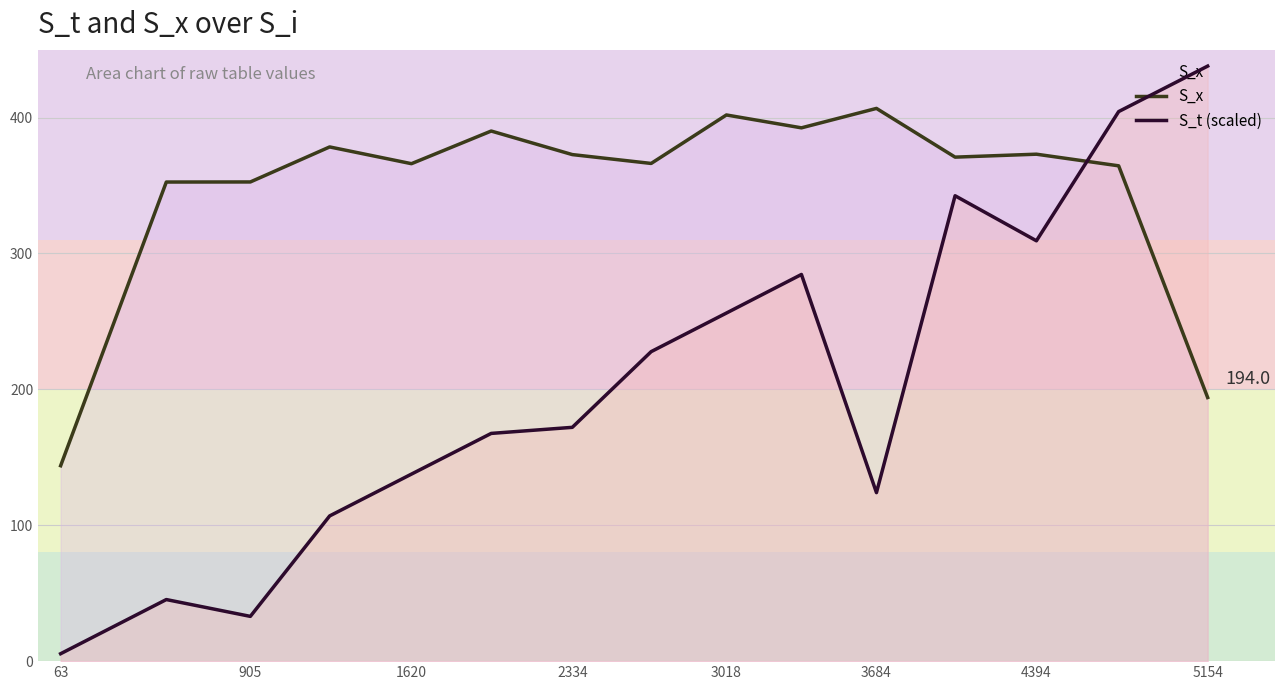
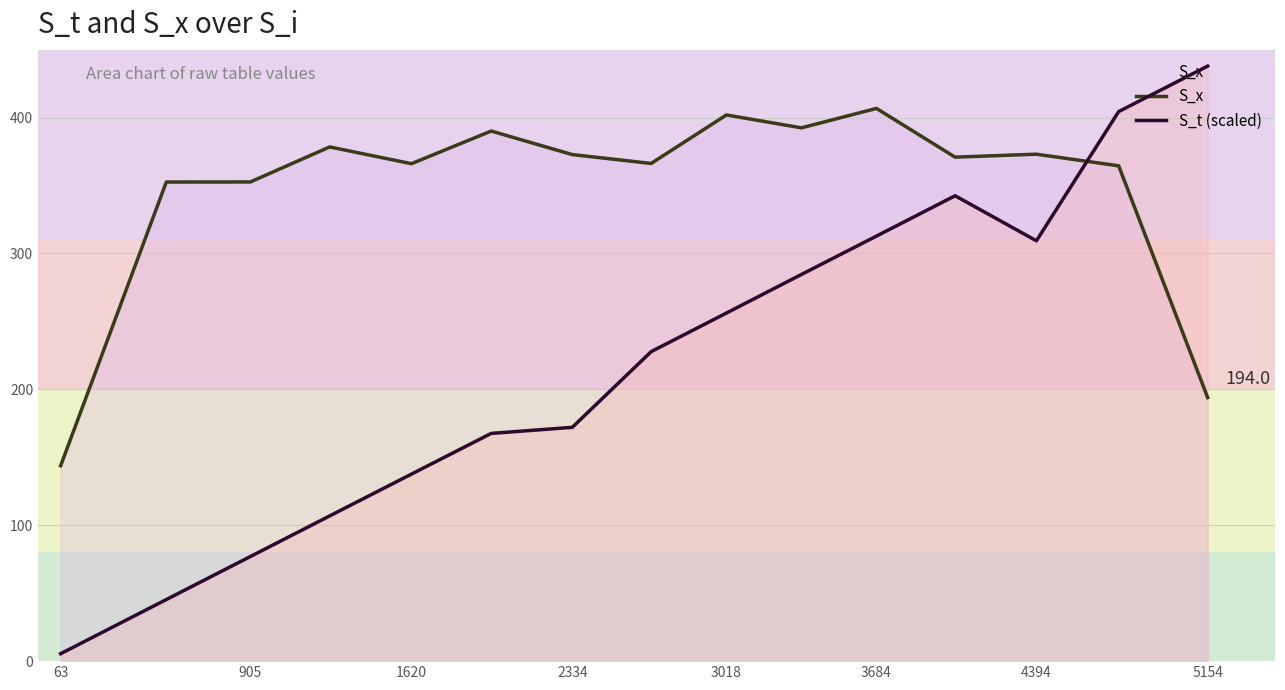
S_t (scaled), 905: 33 -> 77
S_t (scaled), 3684: 124 -> 313
